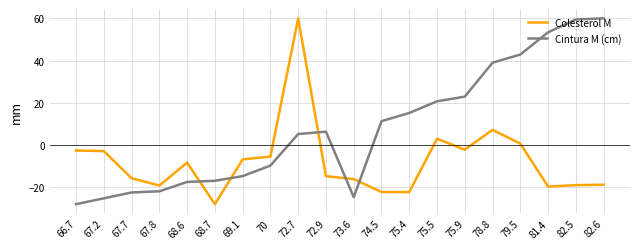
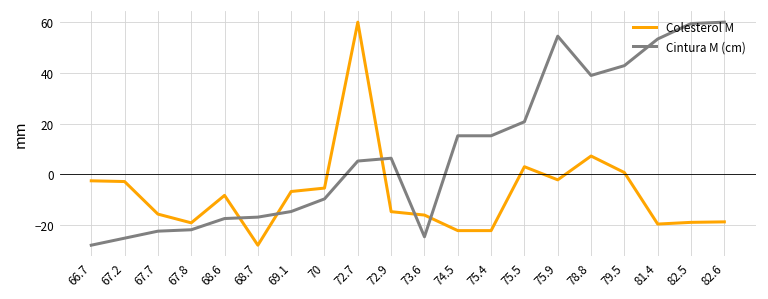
Cintura M (cm), 74.5: 11 -> 15
Cintura M (cm), 75.9: 23 -> 54
